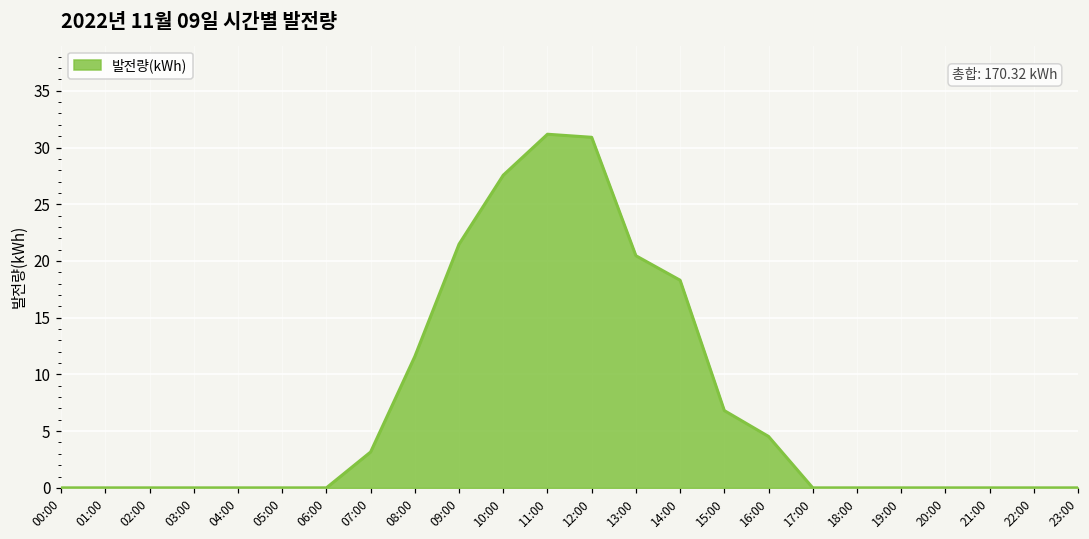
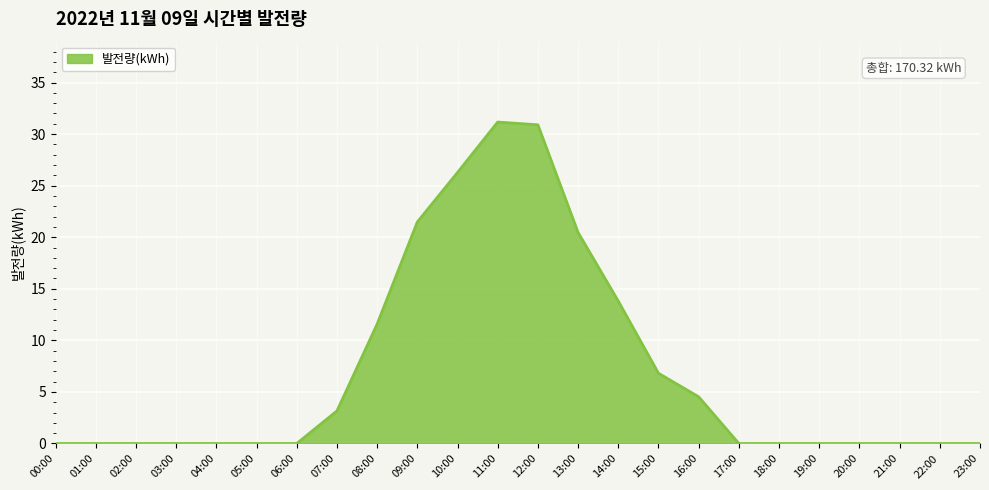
10:00: 27.6 -> 26.3
14:00: 18.3 -> 13.8
